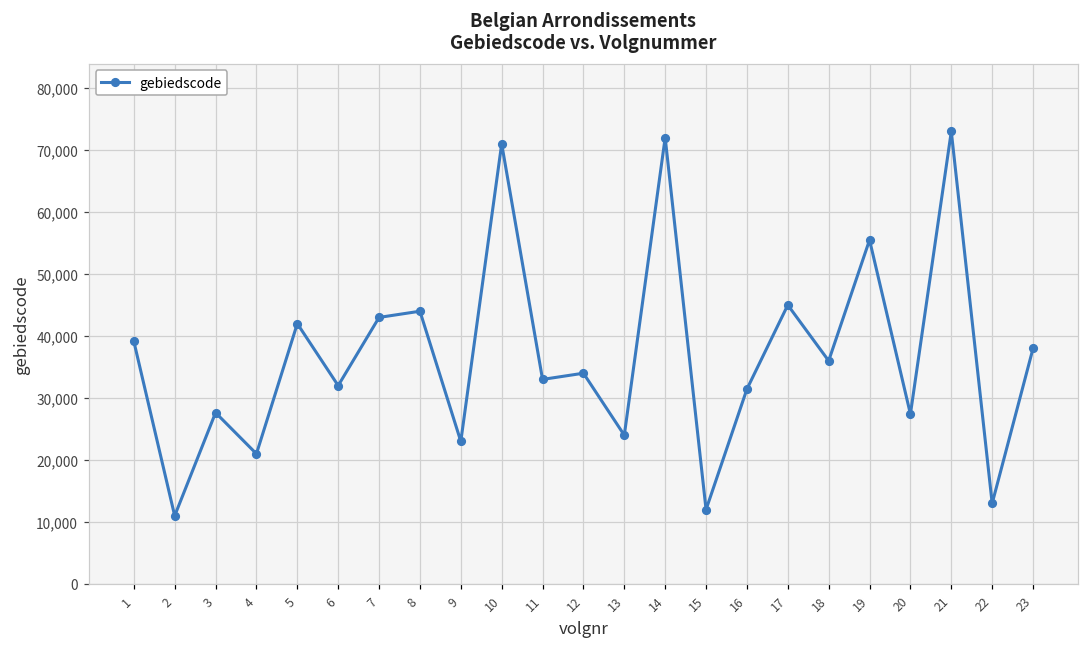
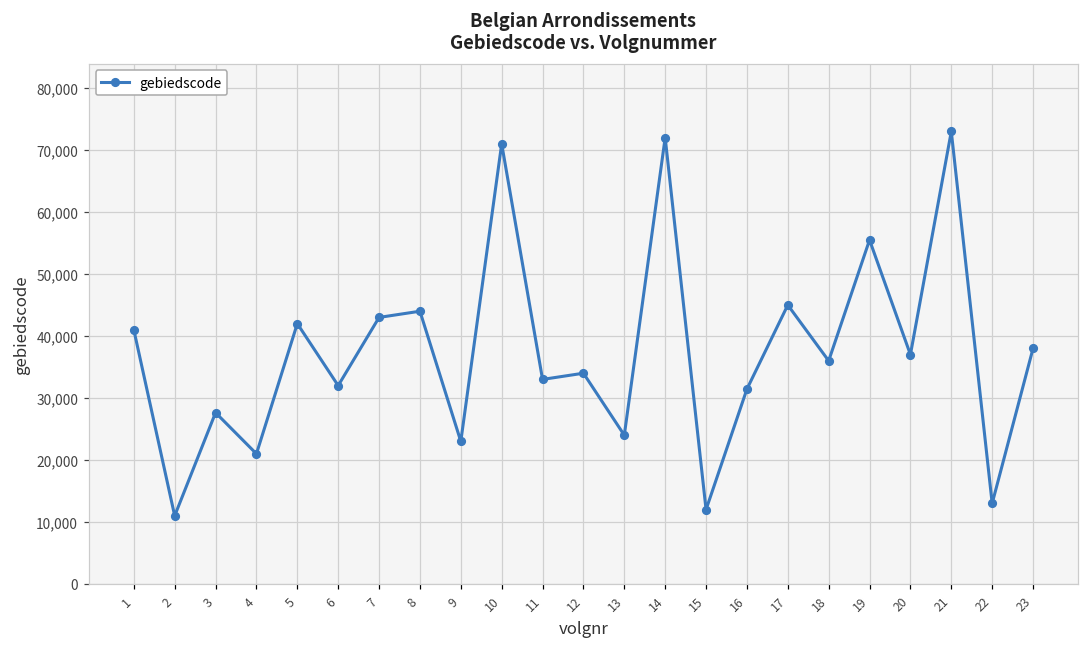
1: 39,000 -> 41,000
20: 27,000 -> 37,000
